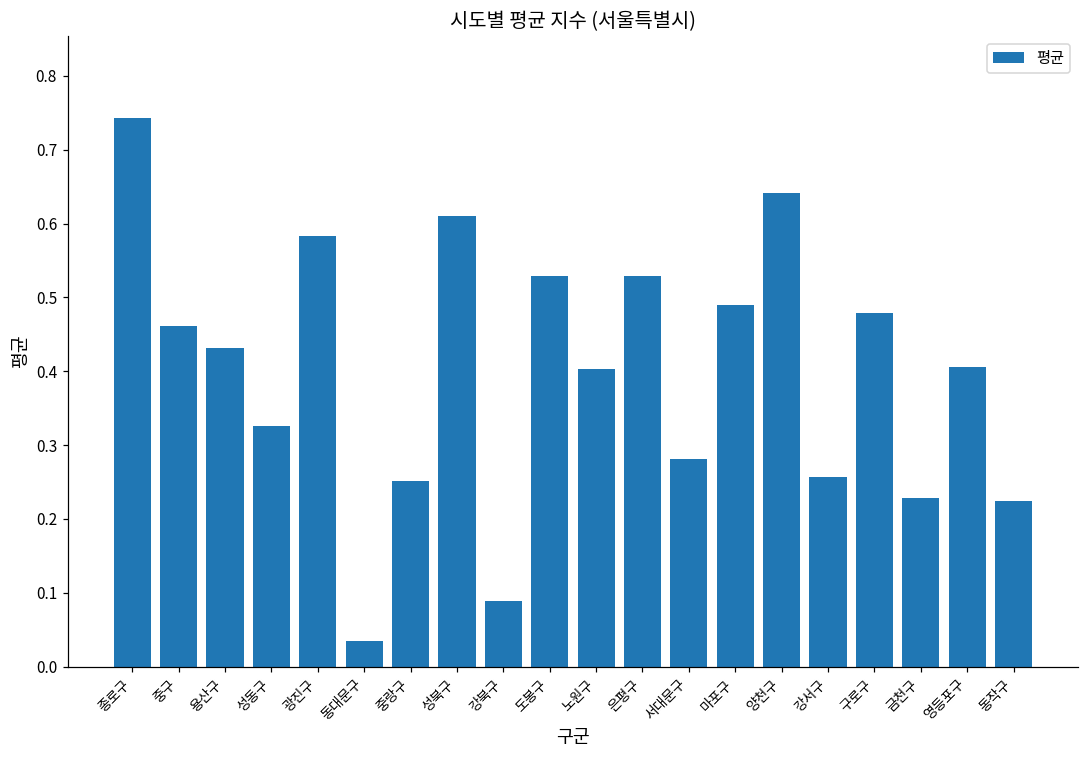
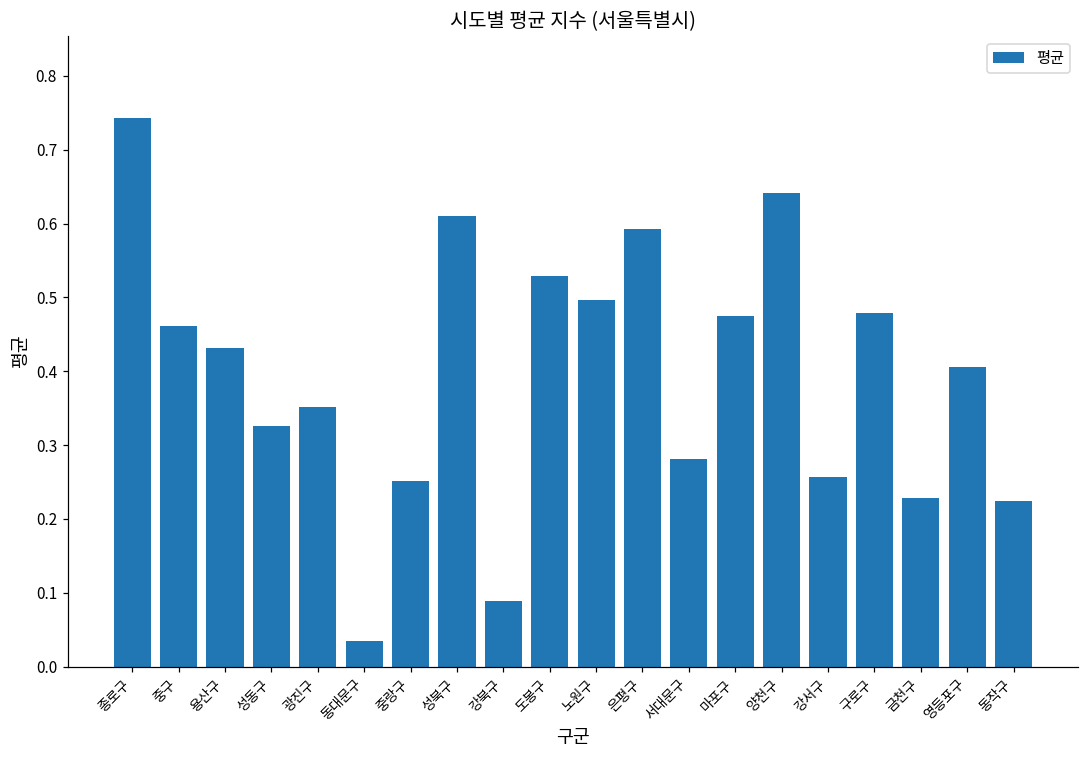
광진구: 0.58 -> 0.35
노원구: 0.40 -> 0.50
은평구: 0.53 -> 0.59
마포구: 0.49 -> 0.48
